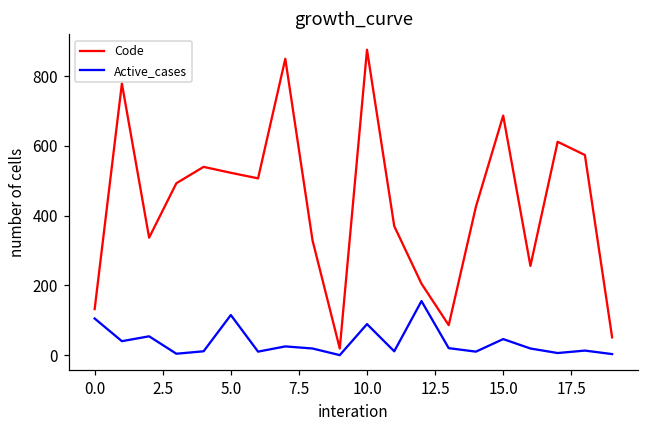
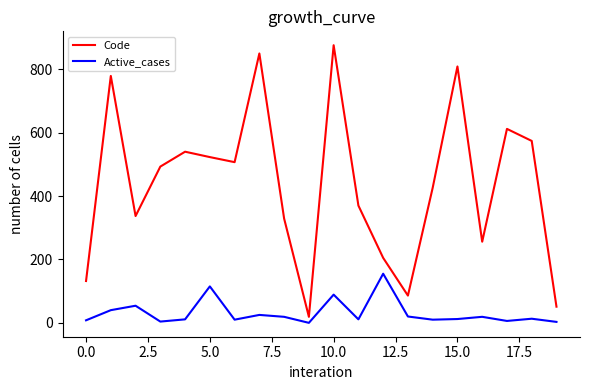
Active_cases, 0.0: 110 -> 10
Code, 15.0: 690 -> 810
Active_cases, 15.0: 50 -> 10
